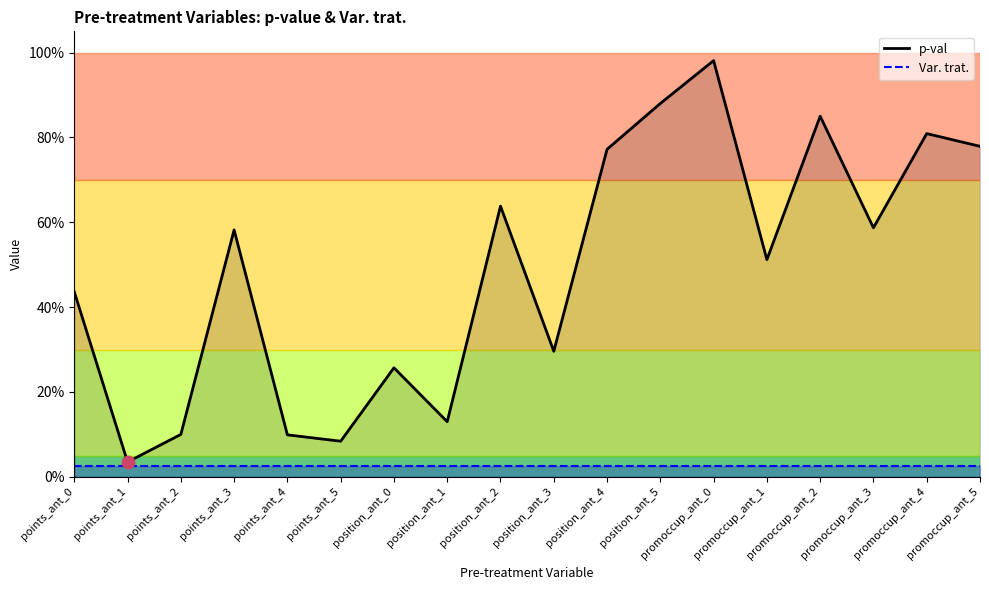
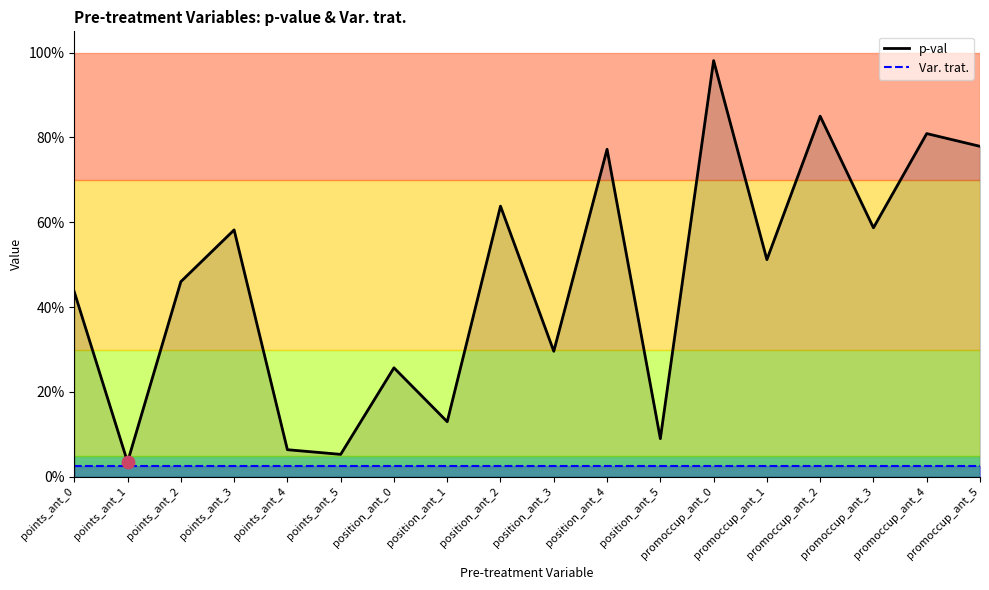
p-val, points_ant_2: 10% -> 46%
p-val, points_ant_4: 10% -> 6%
p-val, points_ant_5: 8% -> 5%
p-val, position_ant_5: 88% -> 9%
